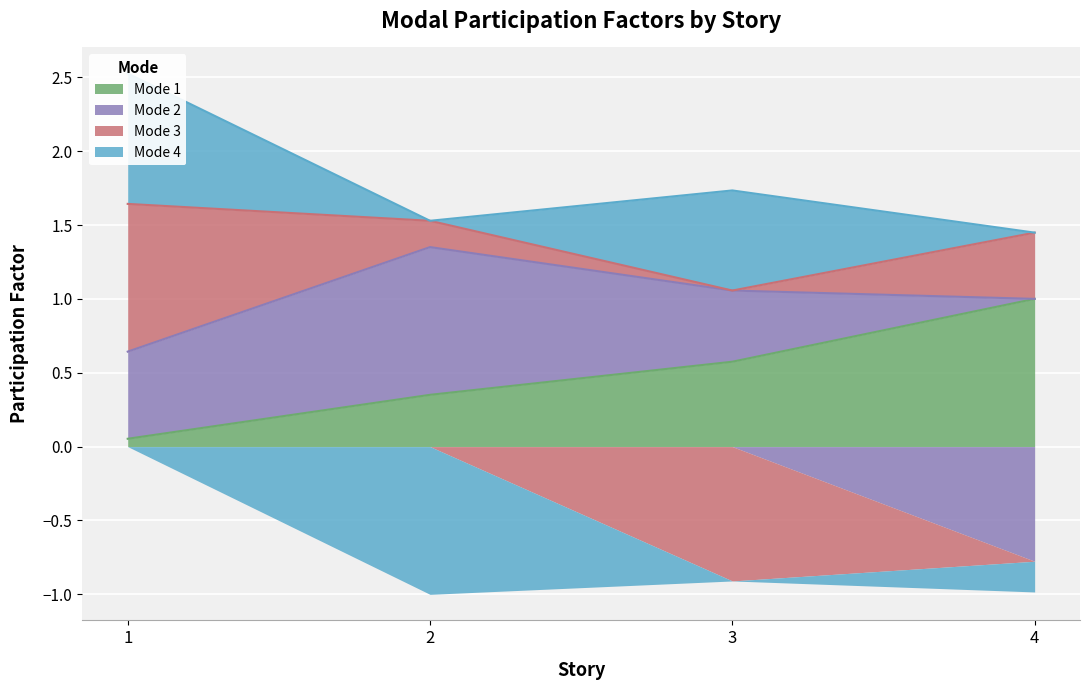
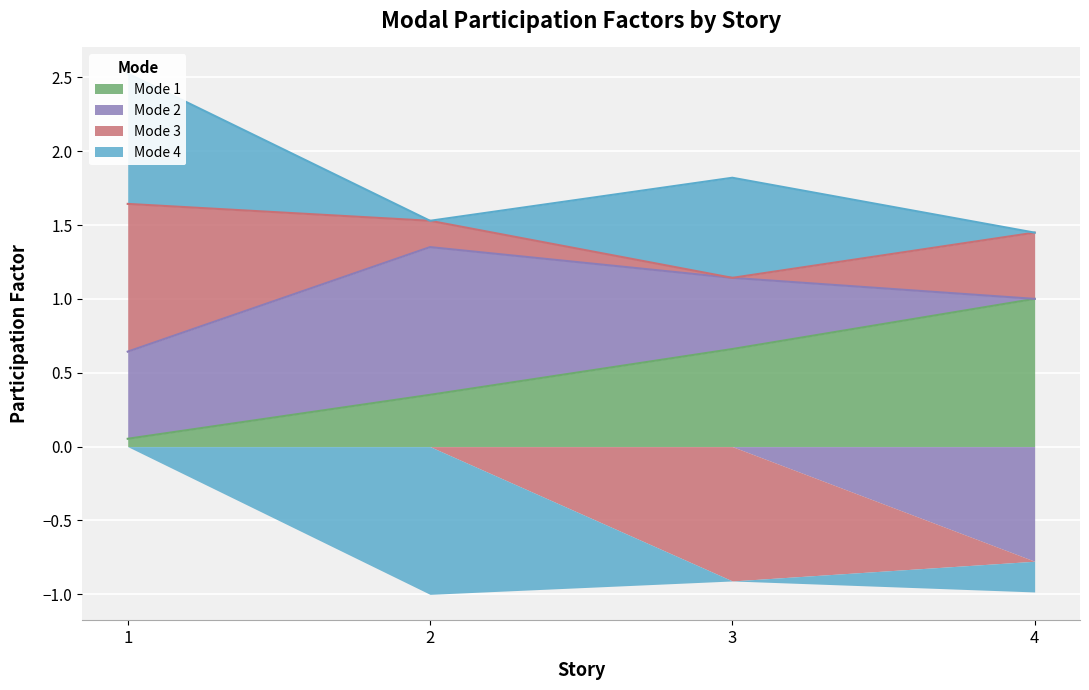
Mode 1, 3: 0.57 -> 0.66
